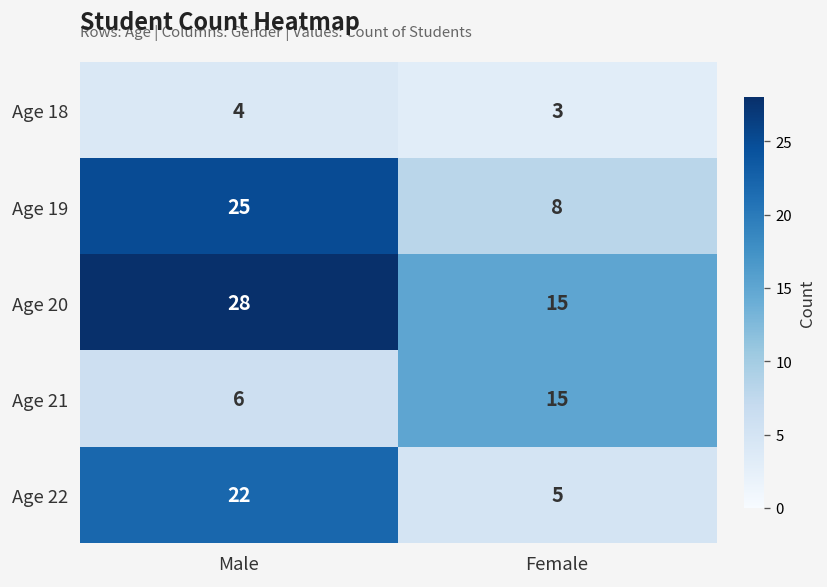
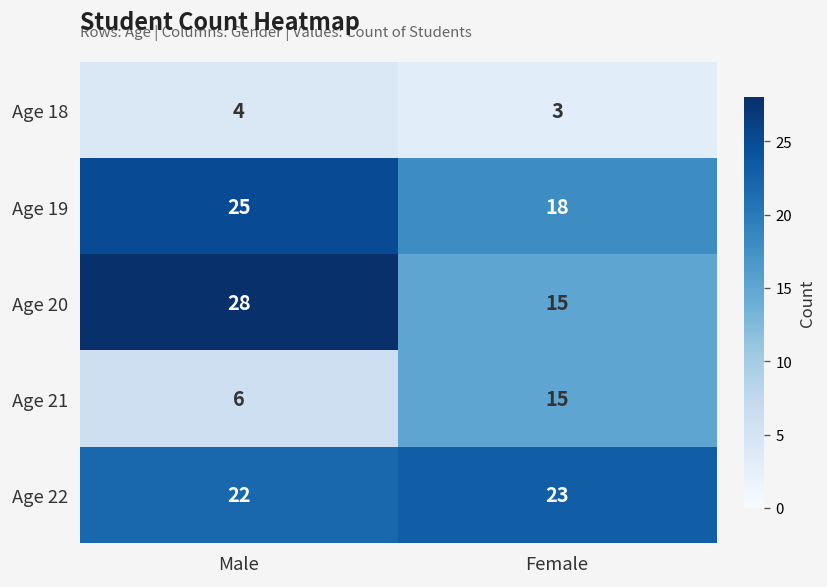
Age 19, Female: 8 -> 18
Age 22, Female: 5 -> 23
